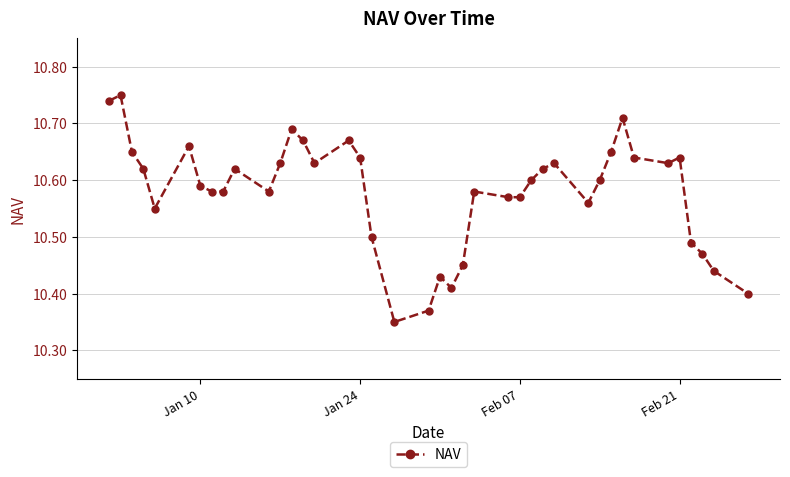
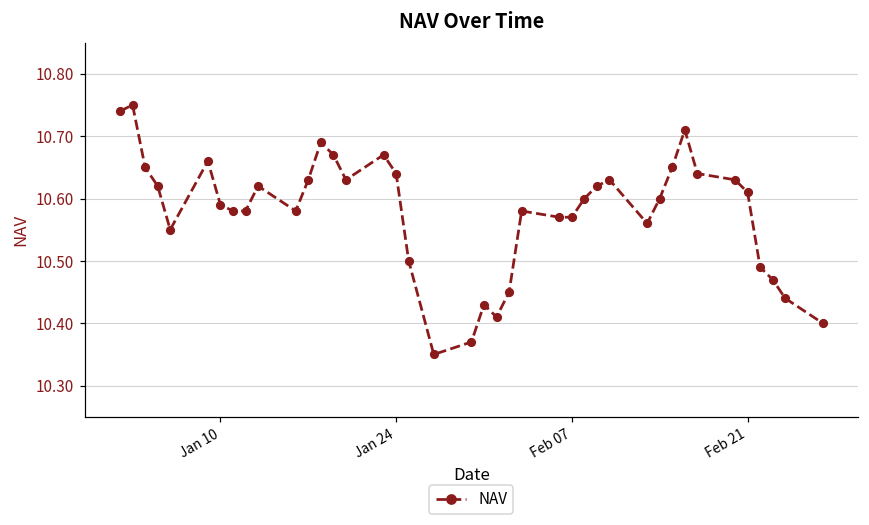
Feb 21: 10.64 -> 10.61
